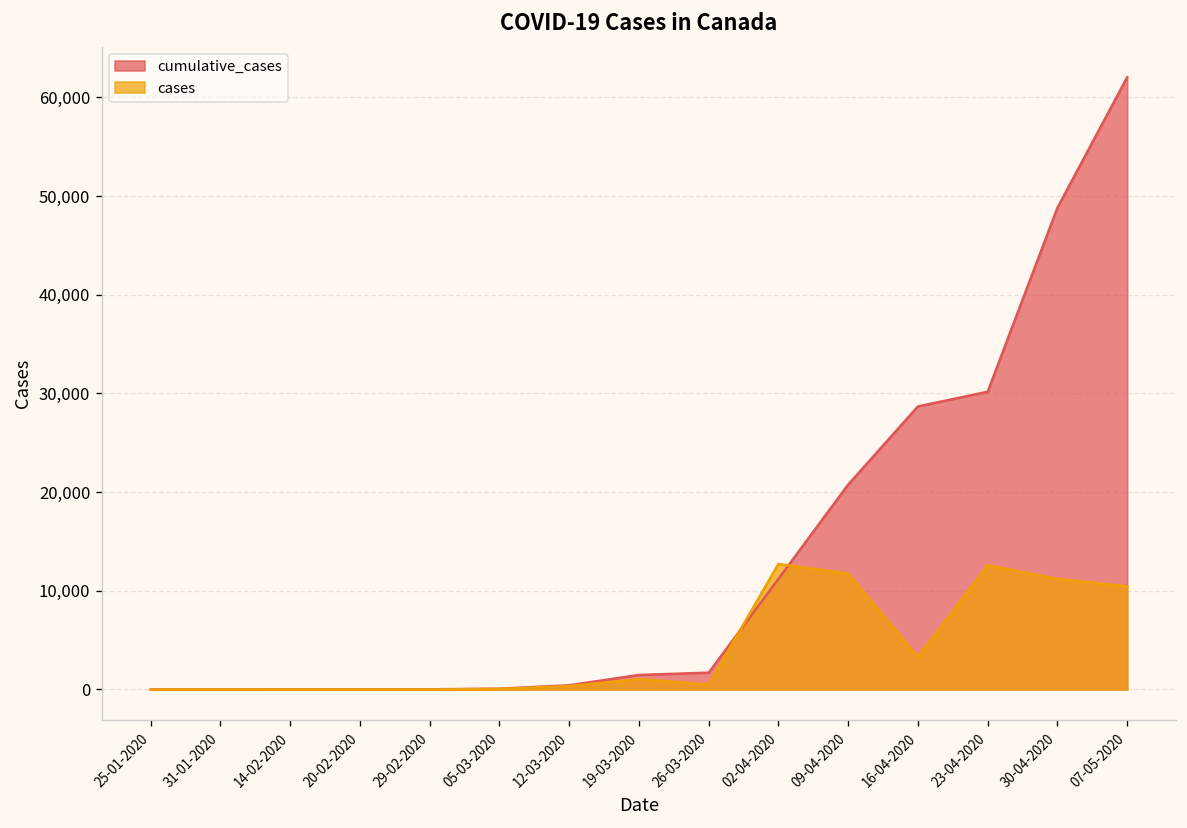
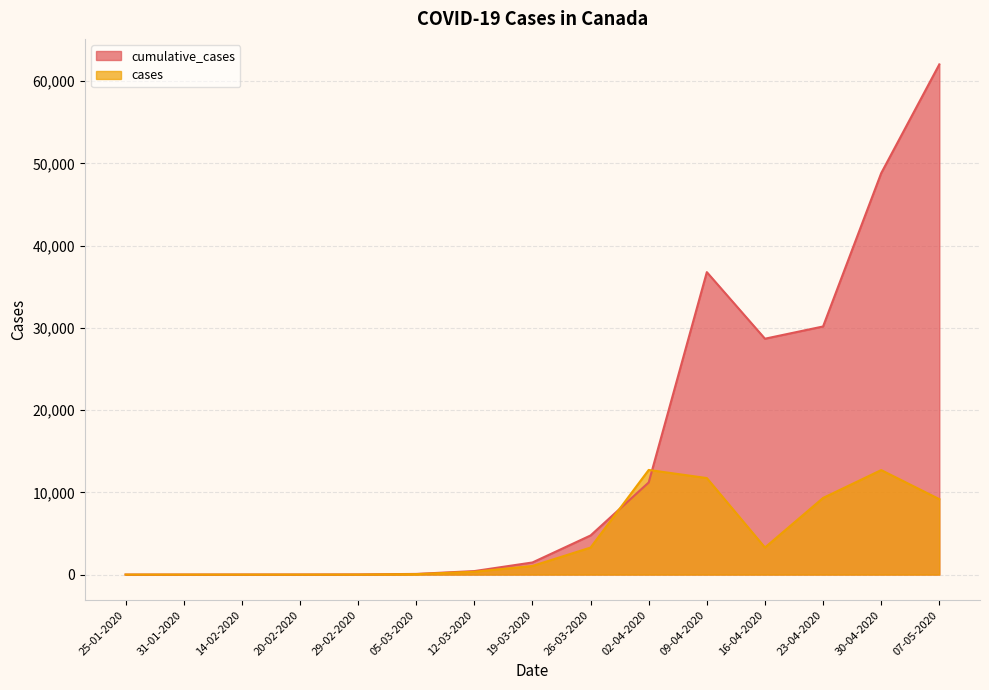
cumulative_cases, 26-03-2020: 2,000 -> 5,000
cases, 26-03-2020: 1,000 -> 3,000
cumulative_cases, 09-04-2020: 21,000 -> 37,000
cases, 23-04-2020: 13,000 -> 9,000
cases, 30-04-2020: 11,000 -> 13,000
cases, 07-05-2020: 10,000 -> 9,000
